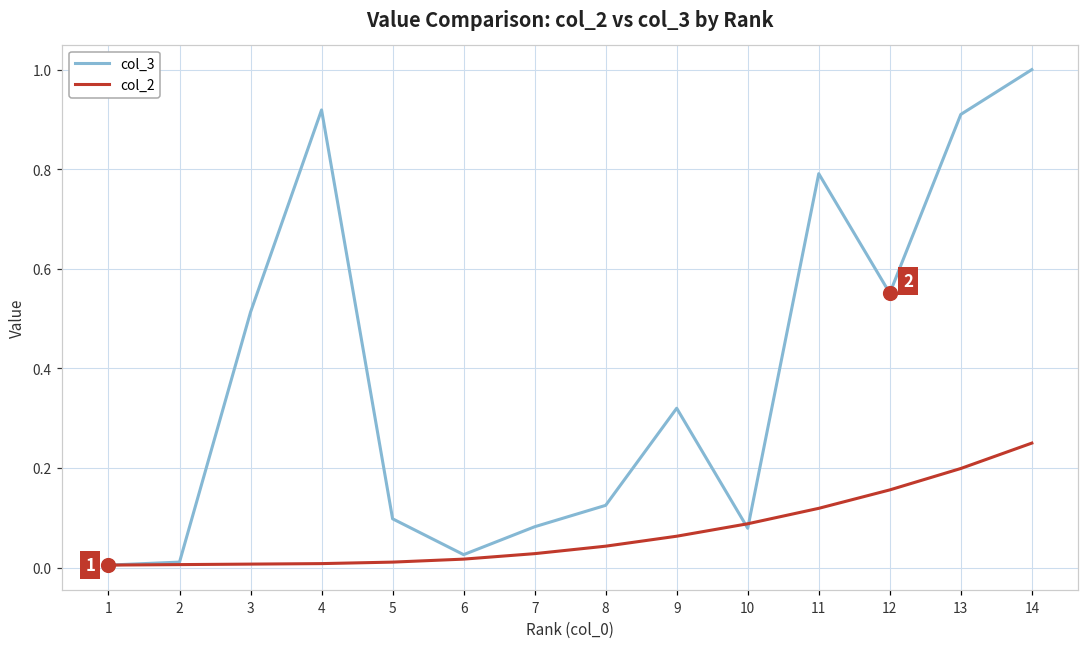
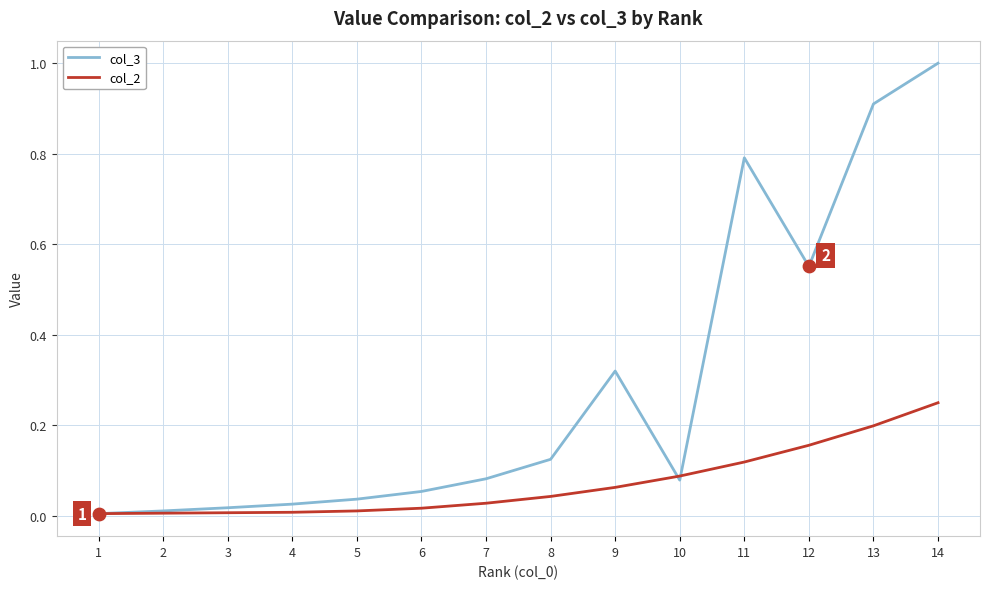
col_3, 3: 0.51 -> 0.02
col_3, 4: 0.92 -> 0.03
col_3, 5: 0.10 -> 0.04
col_3, 6: 0.03 -> 0.05
